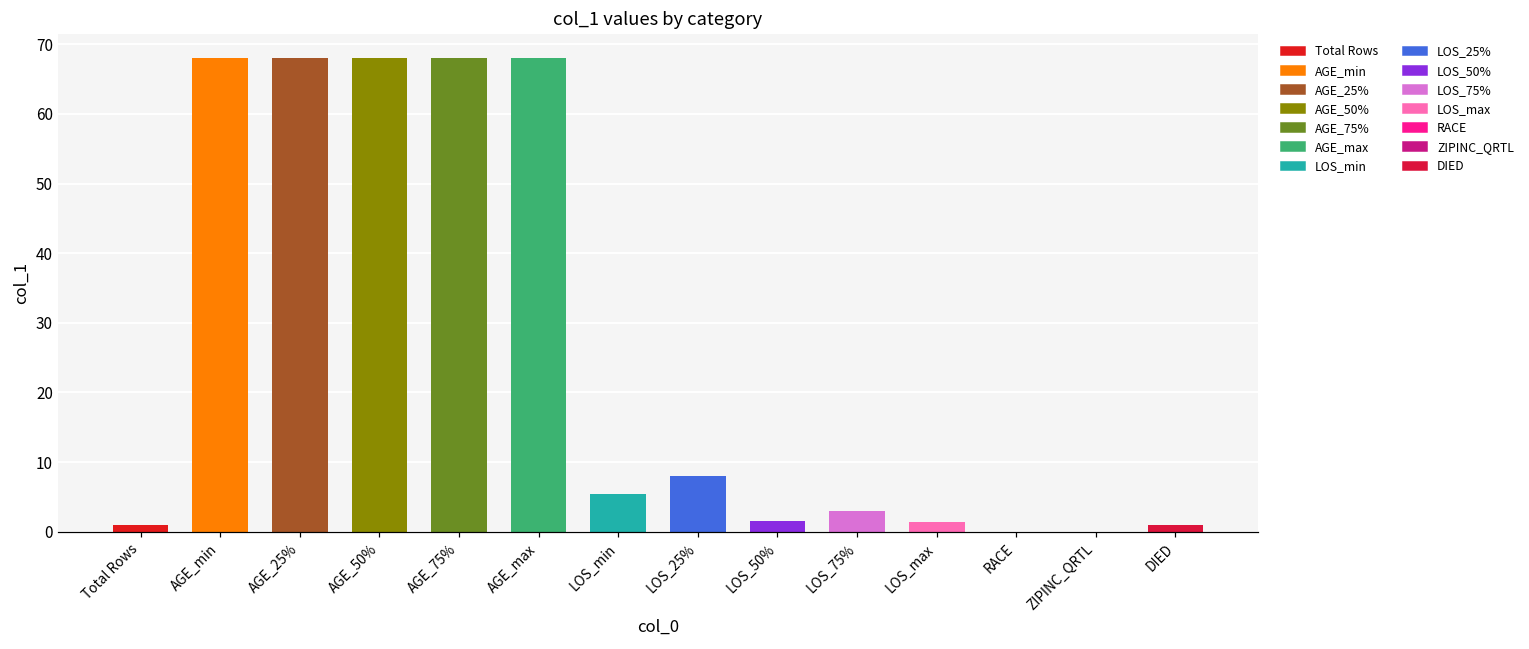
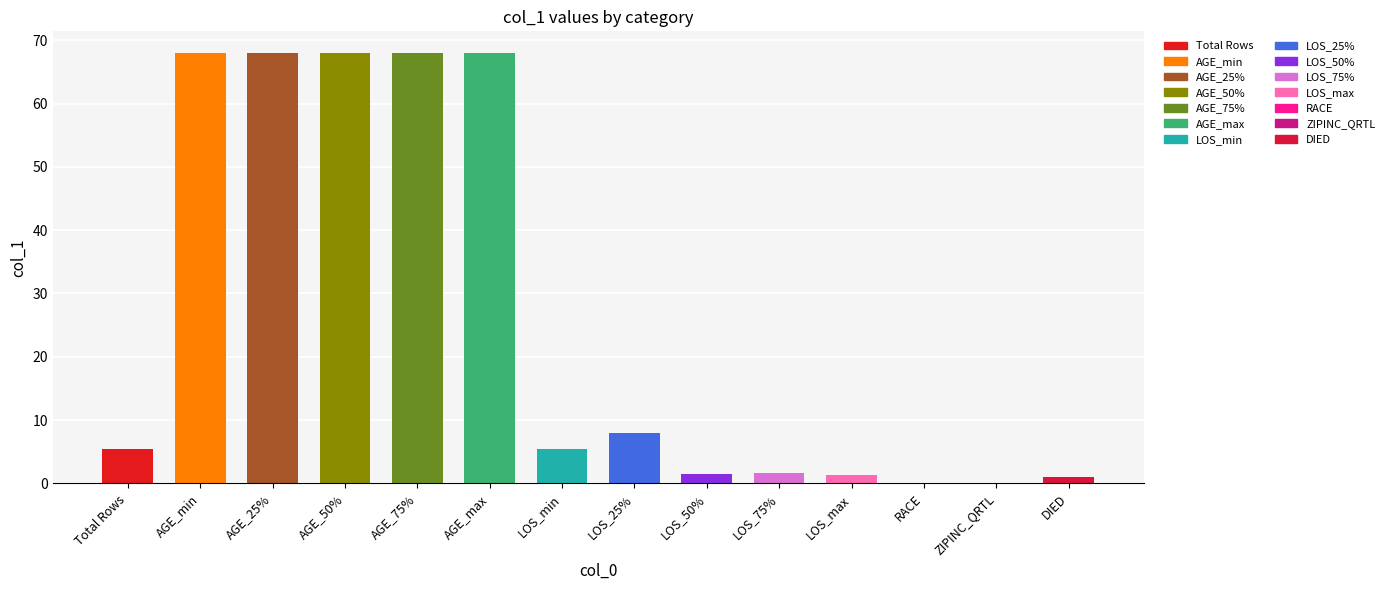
Total Rows: 1 -> 5
LOS_75%: 3 -> 2
